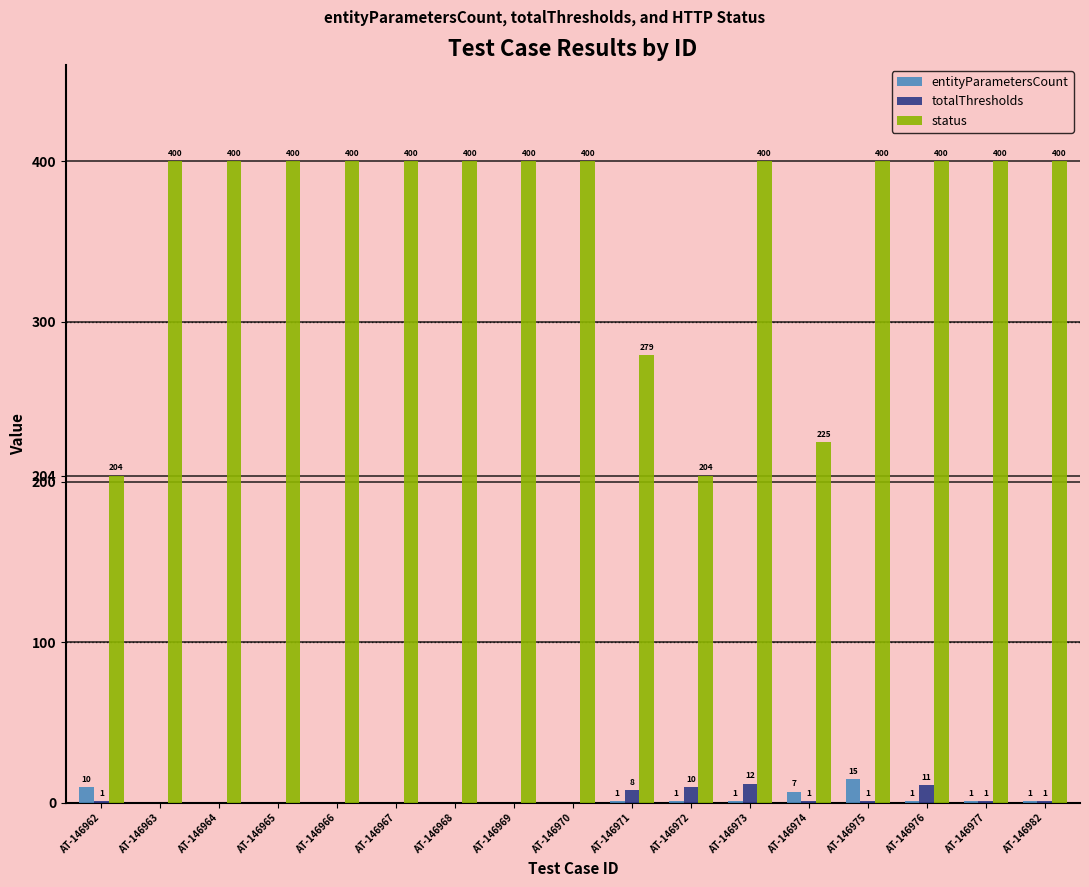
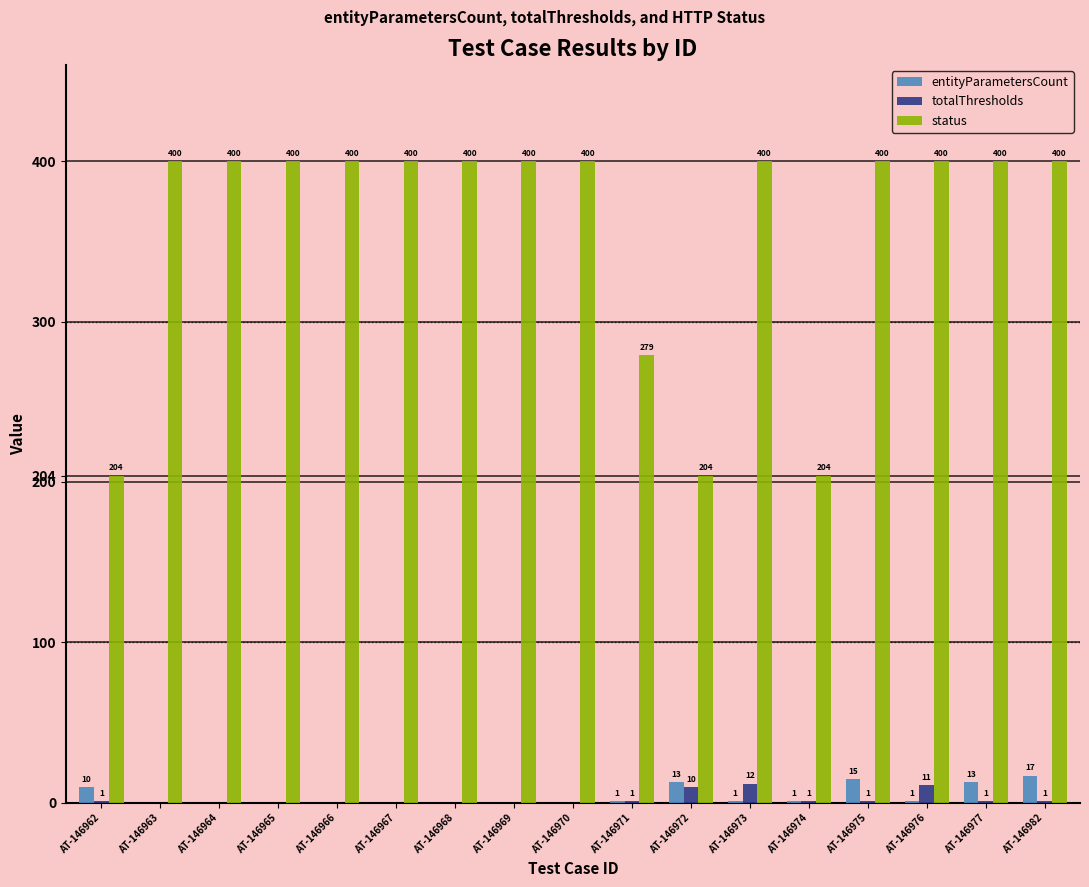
totalThresholds, AT-146971: 8 -> 1
entityParametersCount, AT-146972: 1 -> 13
entityParametersCount, AT-146974: 7 -> 1
status, AT-146974: 225 -> 204
entityParametersCount, AT-146977: 1 -> 13
entityParametersCount, AT-146982: 1 -> 17
